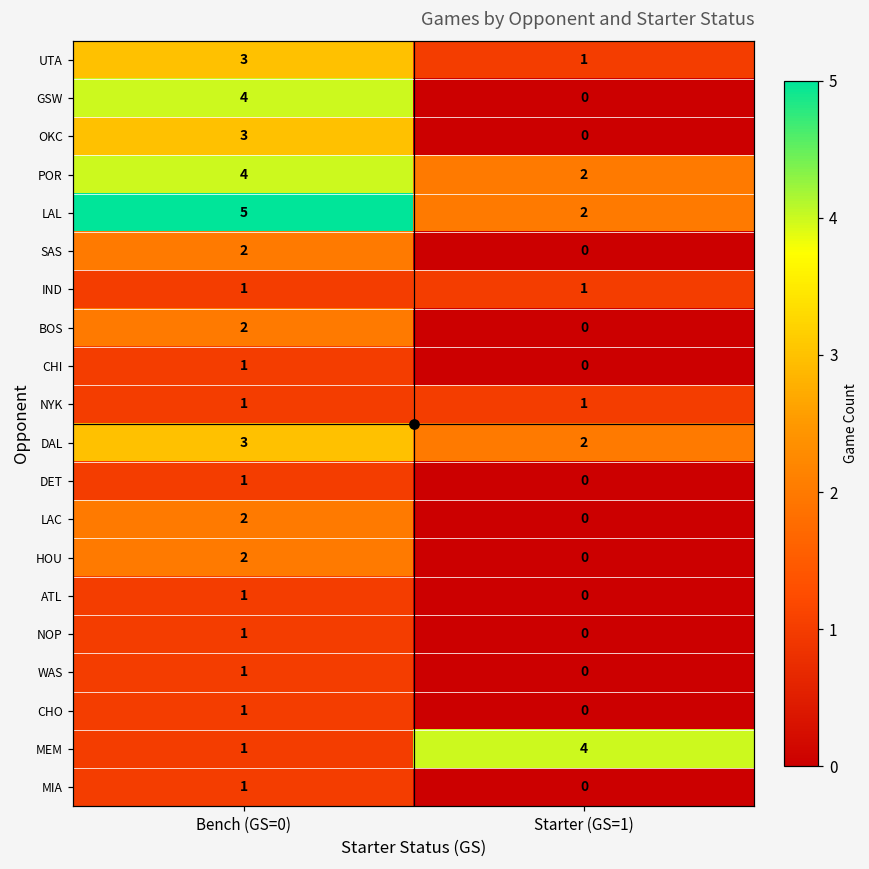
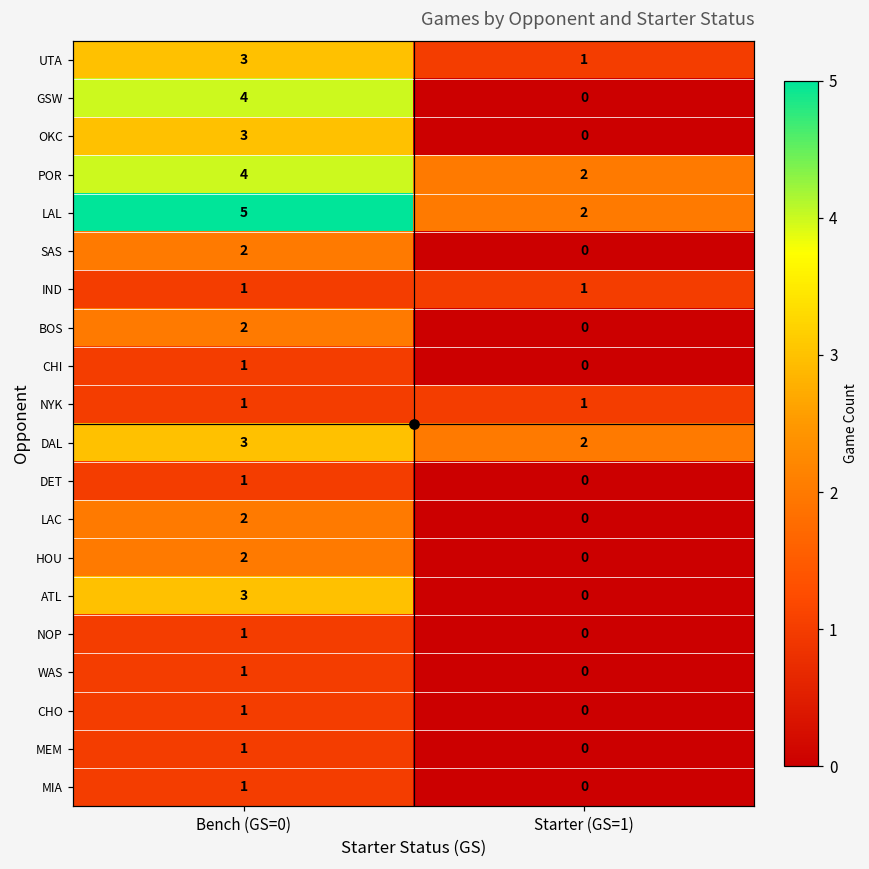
ATL, Bench (GS=0): 1 -> 3
MEM, Starter (GS=1): 4 -> 0
